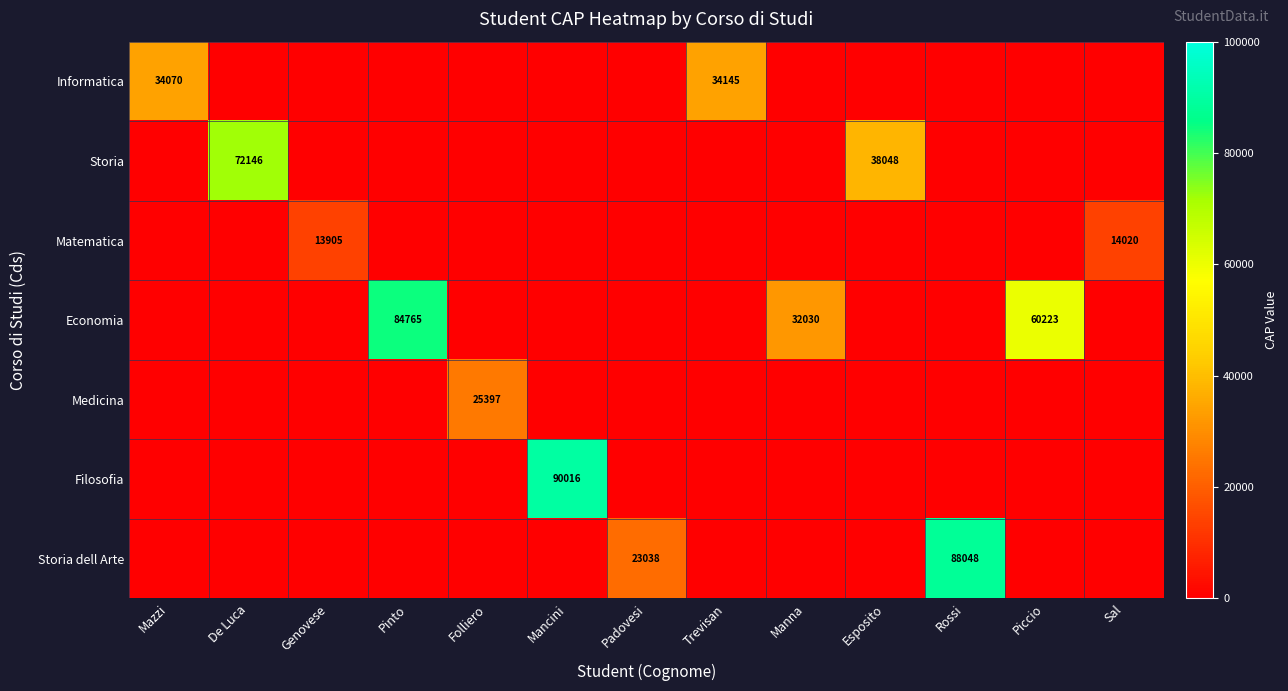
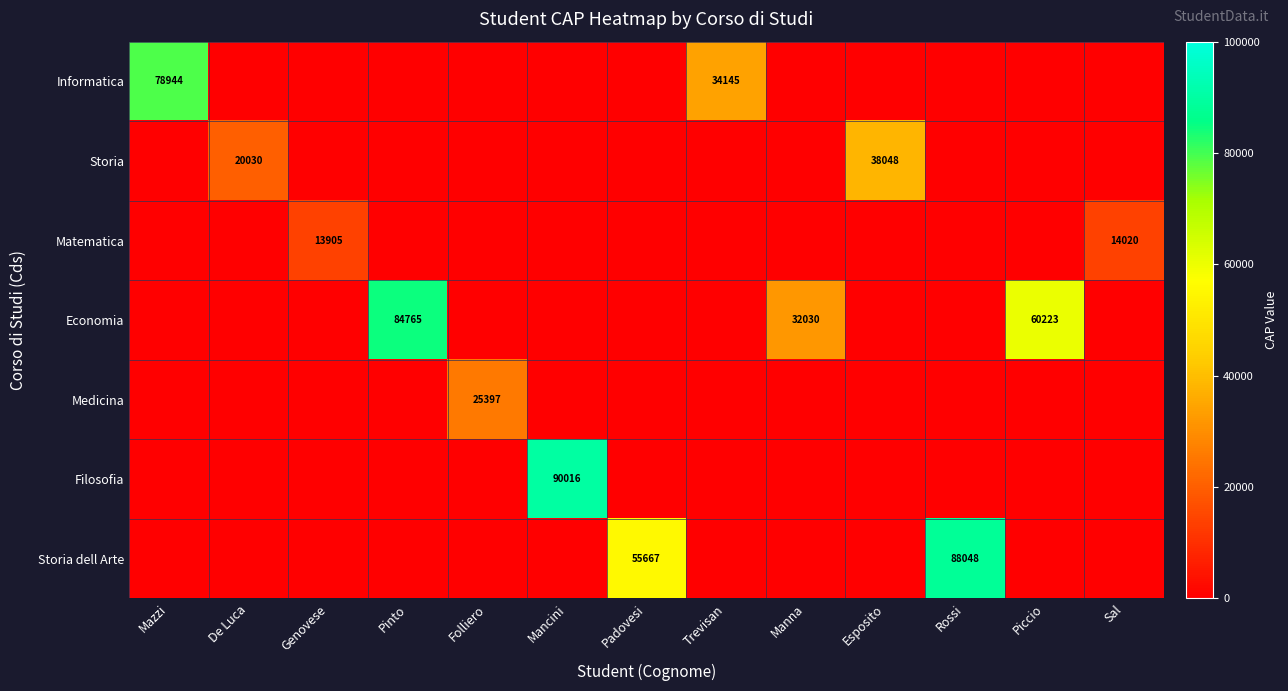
Informatica, Mazzi: 34070 -> 78944
Storia, De Luca: 72146 -> 20030
Storia dell Arte, Padovesi: 23038 -> 55667
